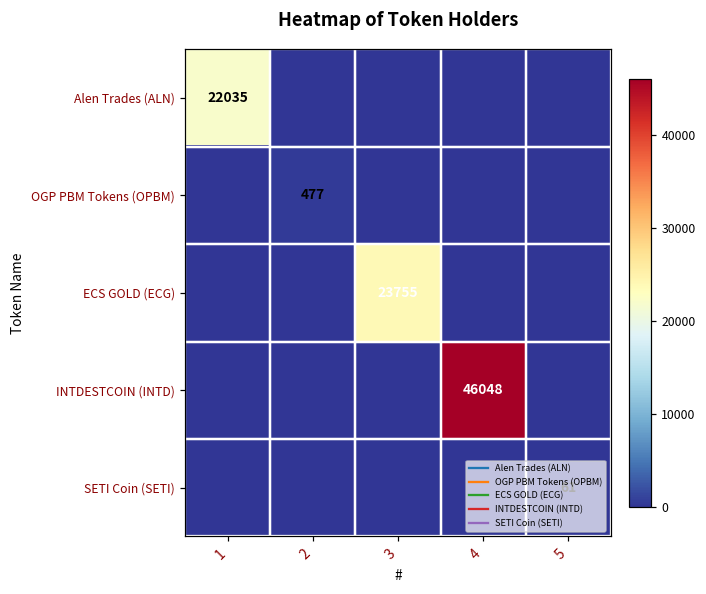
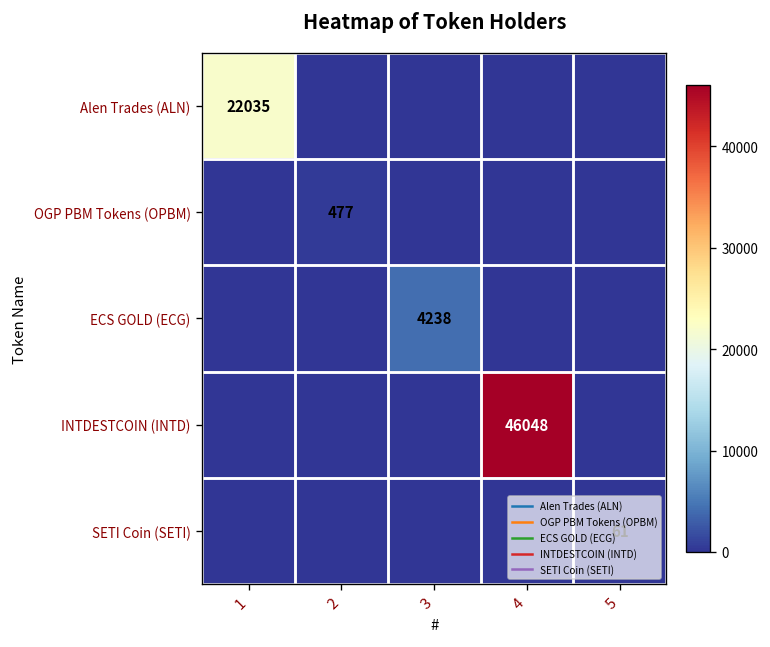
ECS GOLD (ECG), 3: 23755 -> 4238
